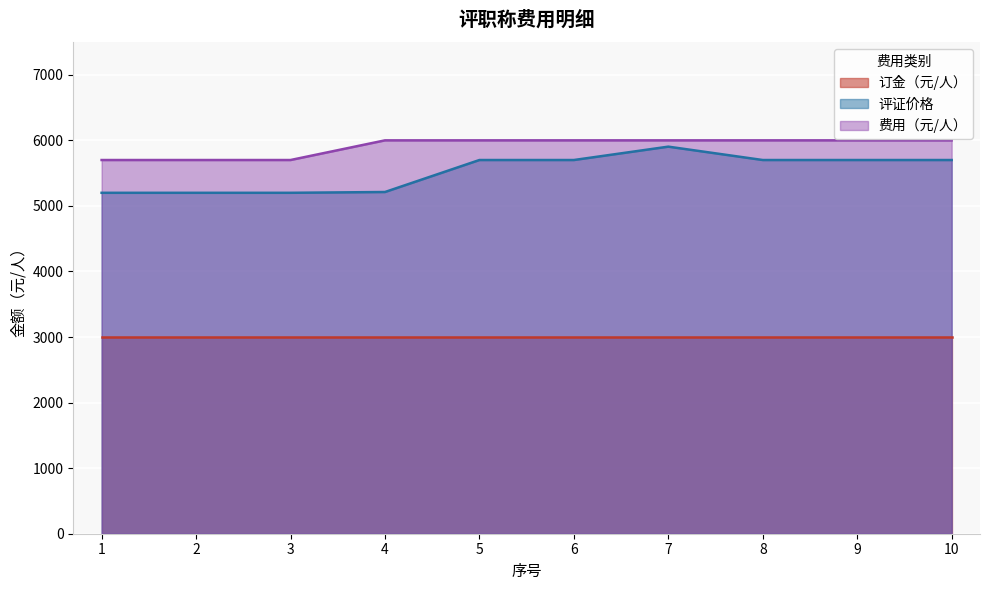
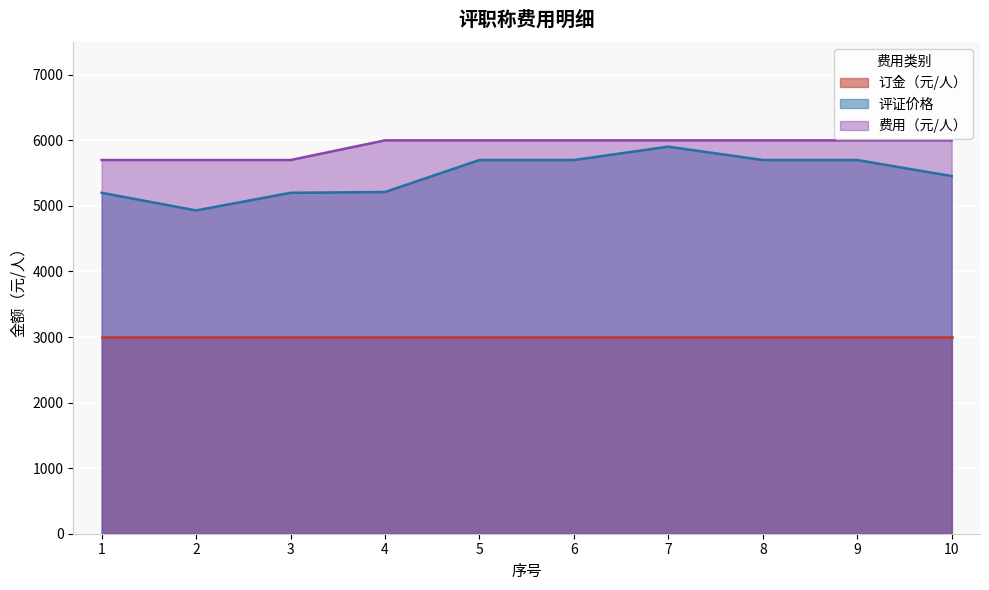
评证价格, 2: 5200 -> 4900
评证价格, 10: 5700 -> 5500
